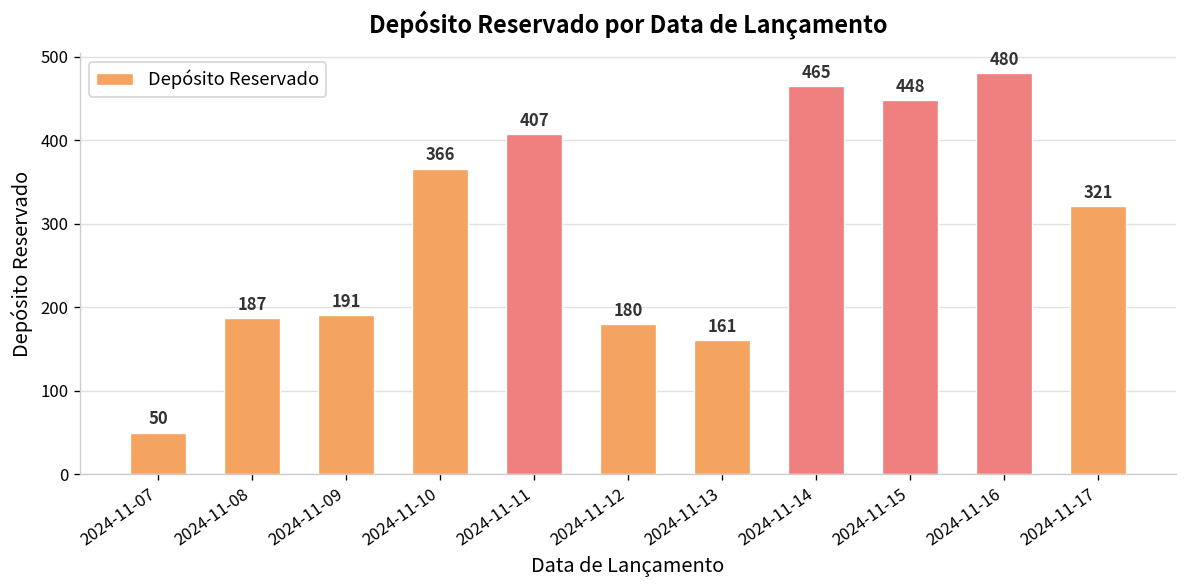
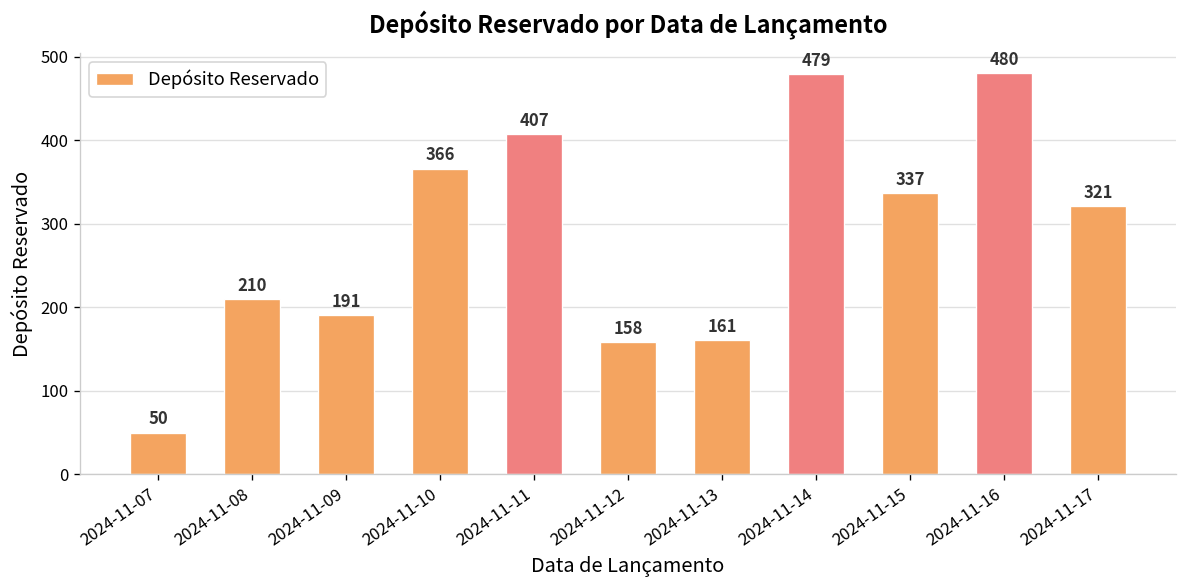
2024-11-08: 187 -> 210
2024-11-12: 180 -> 158
2024-11-14: 465 -> 479
2024-11-15: 448 -> 337
